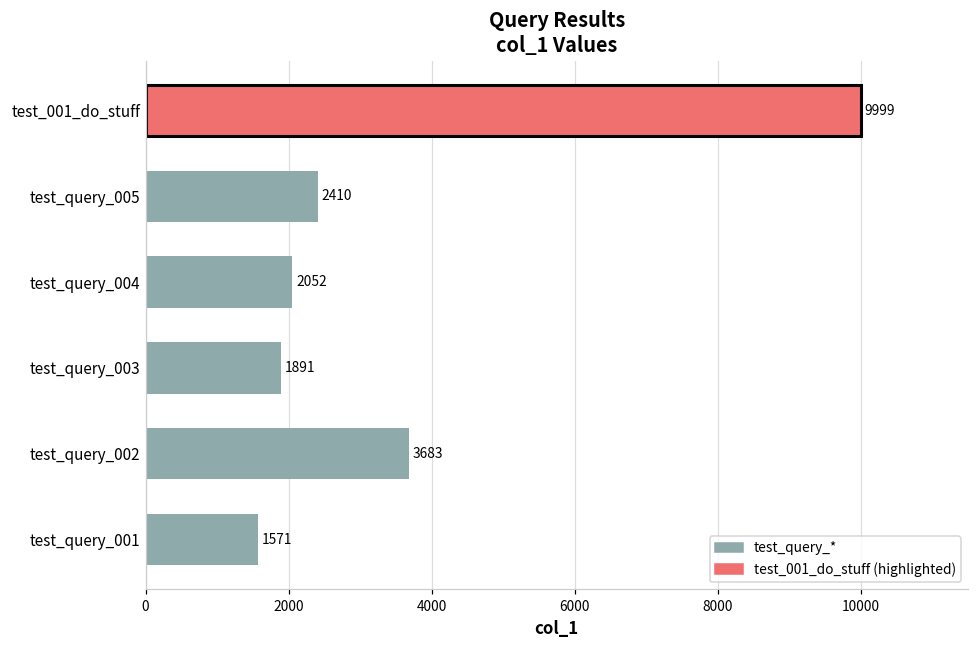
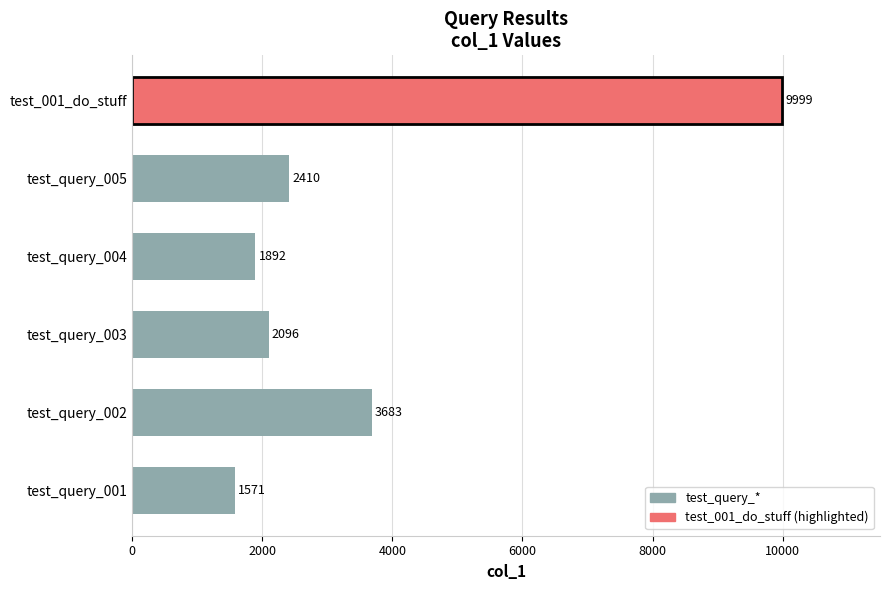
test_query_004: 2052 -> 1892
test_query_003: 1891 -> 2096
